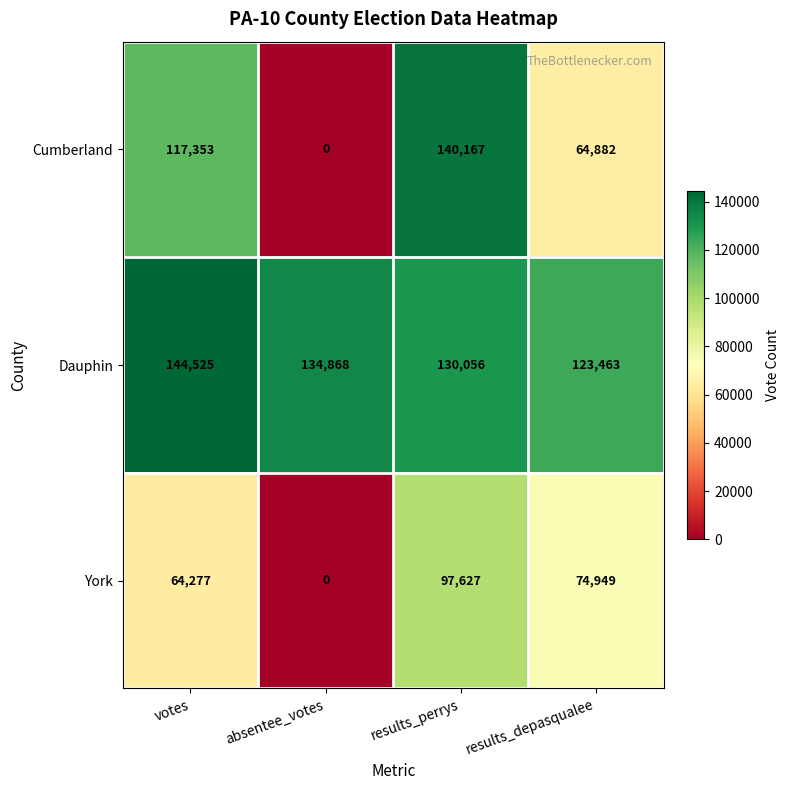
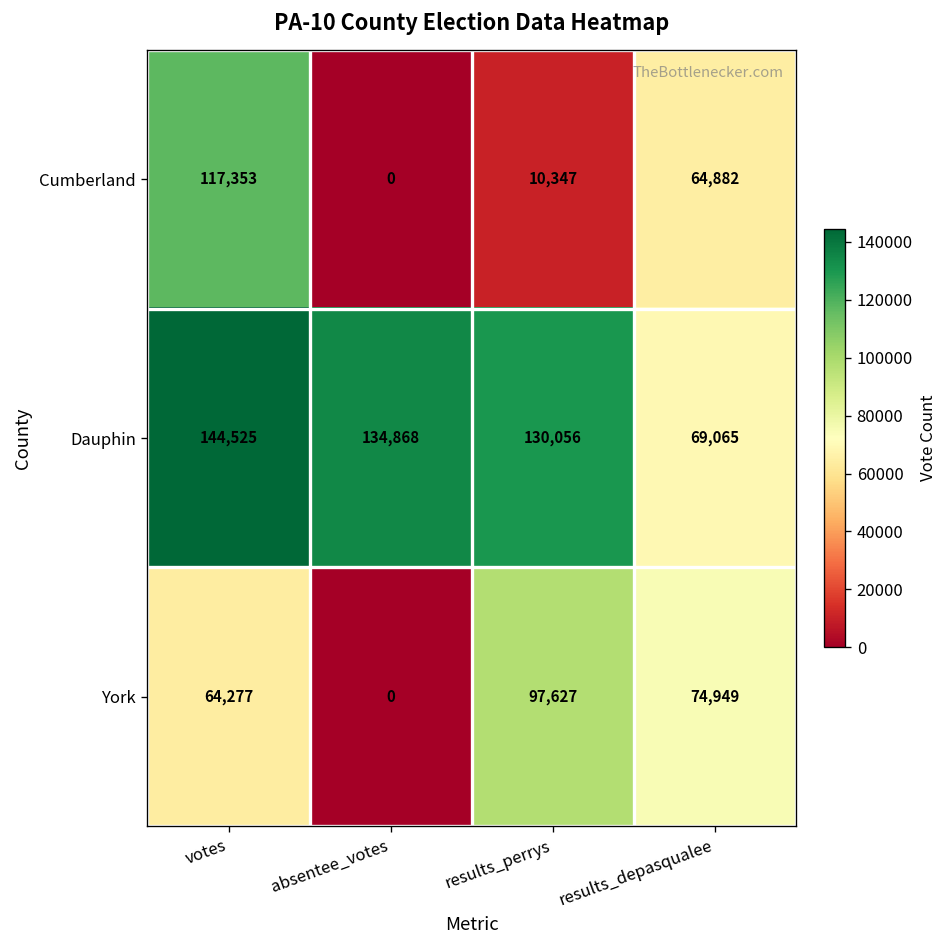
Cumberland, results_perrys: 140,167 -> 10,347
Dauphin, results_depasqualee: 123,463 -> 69,065
